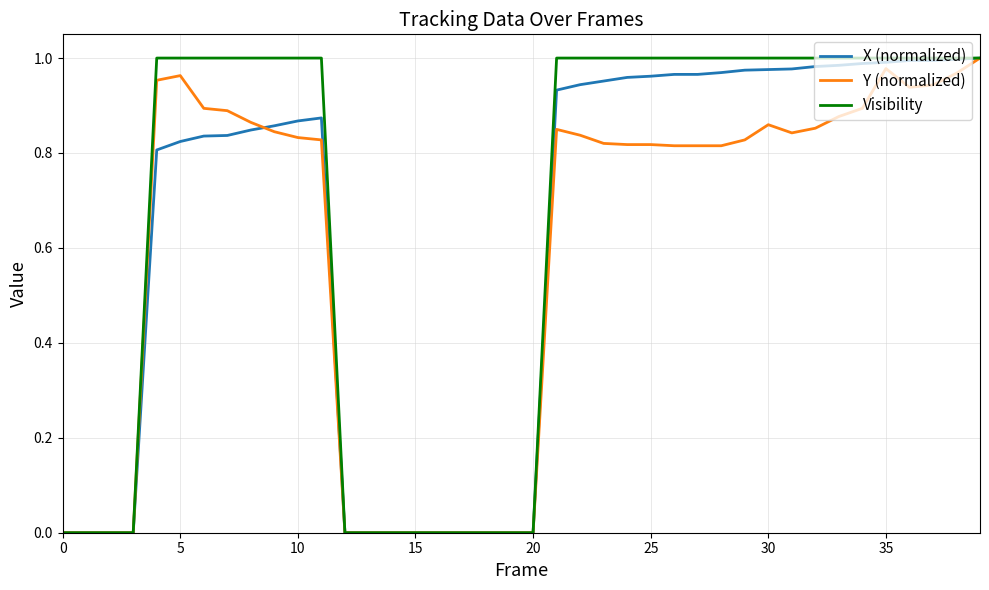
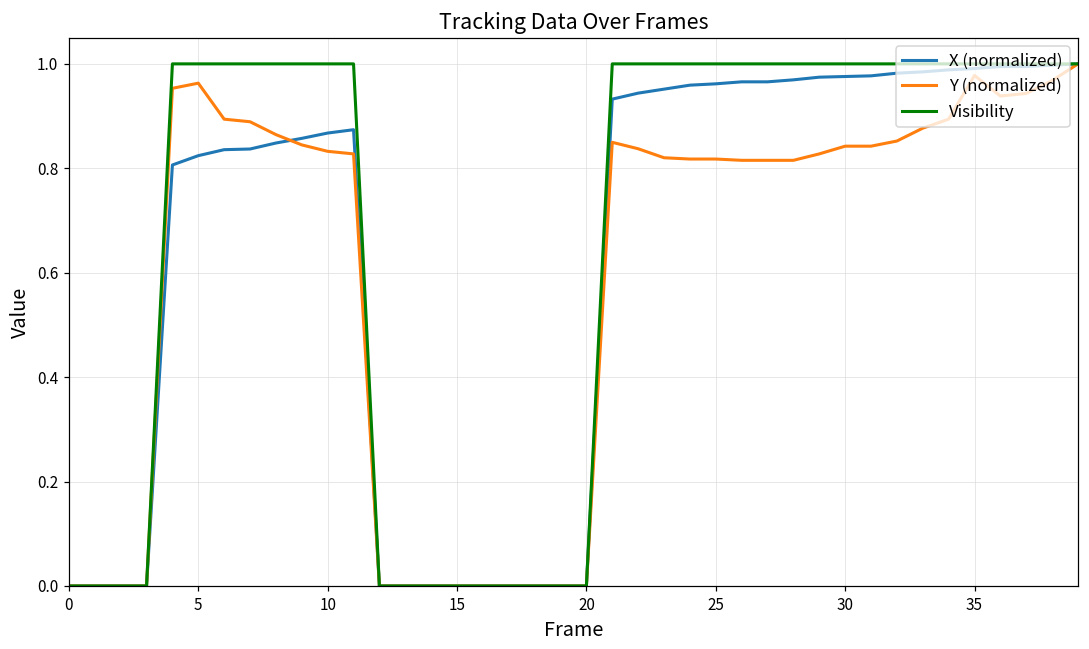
Y (normalized), 30: 0.86 -> 0.84
